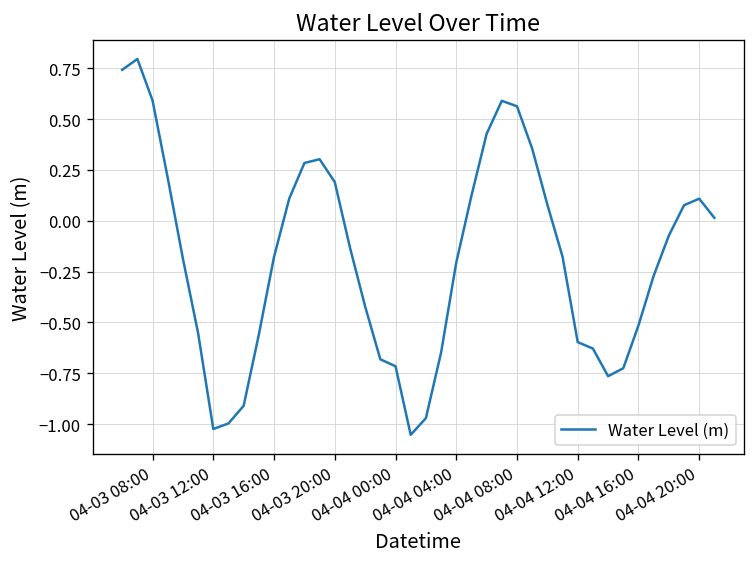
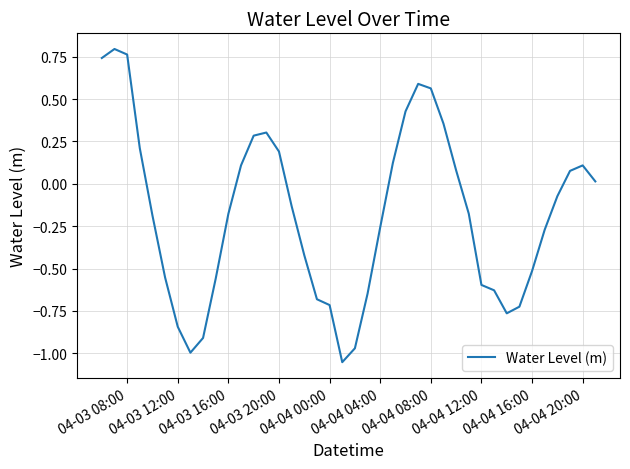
04-03 08:00: 0.59 -> 0.76
04-03 12:00: -1.02 -> -0.84
04-04 04:00: -0.21 -> -0.26
